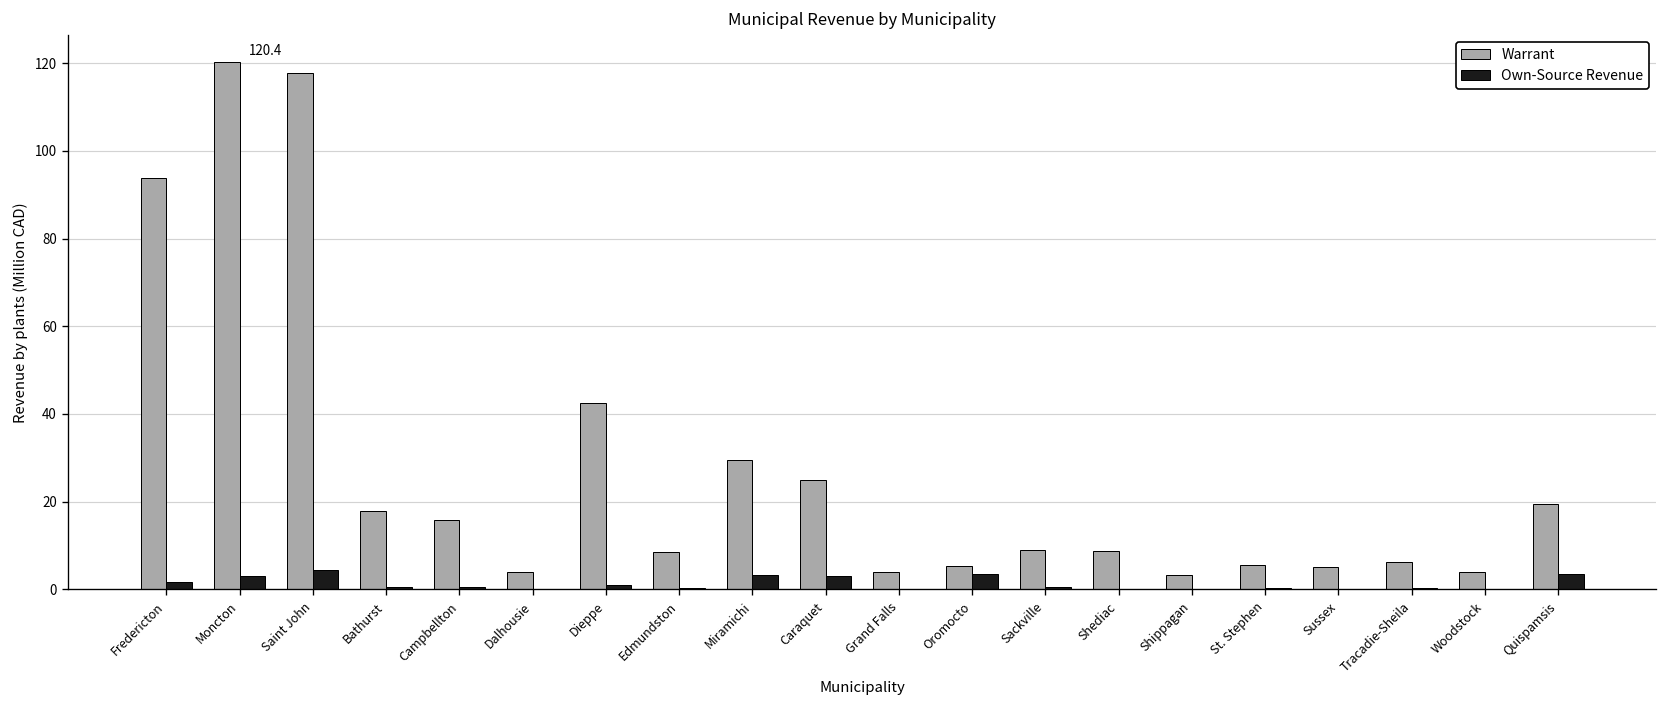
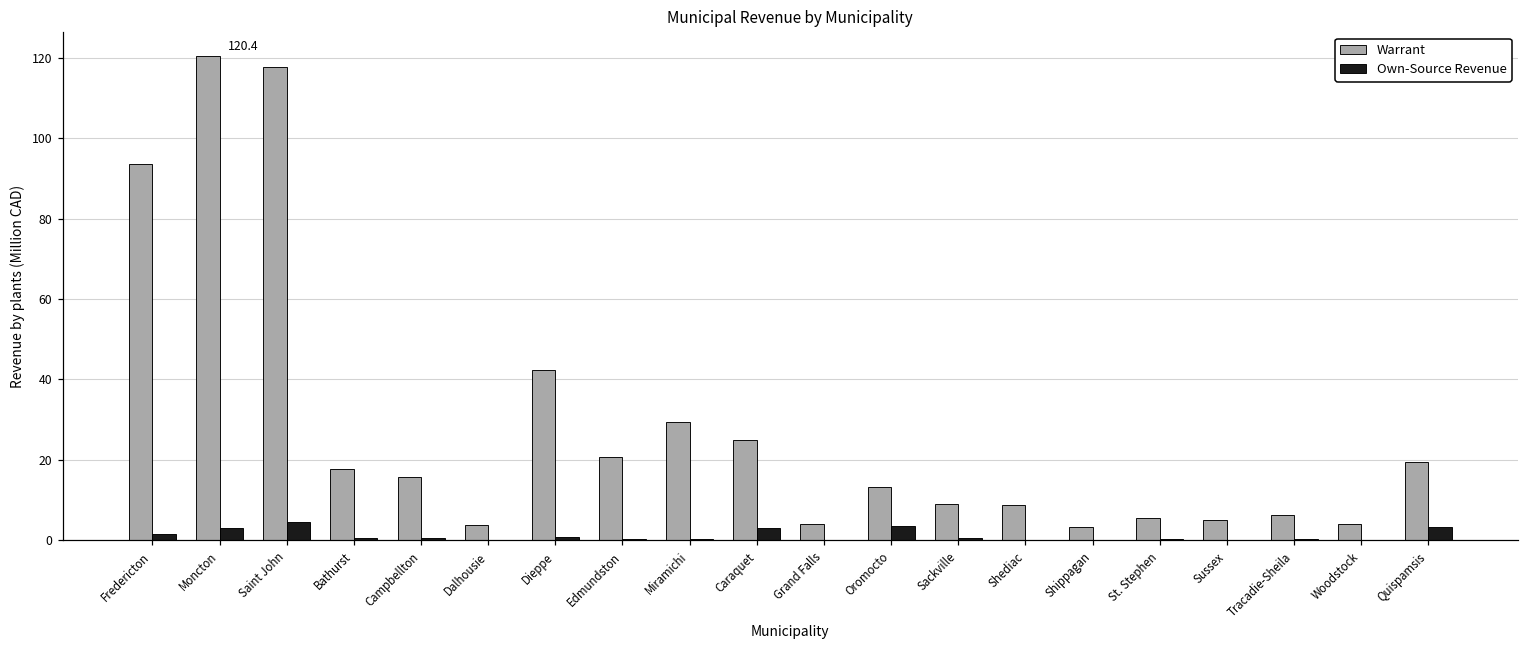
Warrant, Edmundston: 9 -> 21
Own-Source Revenue, Miramichi: 3 -> 0
Warrant, Oromocto: 5 -> 13
